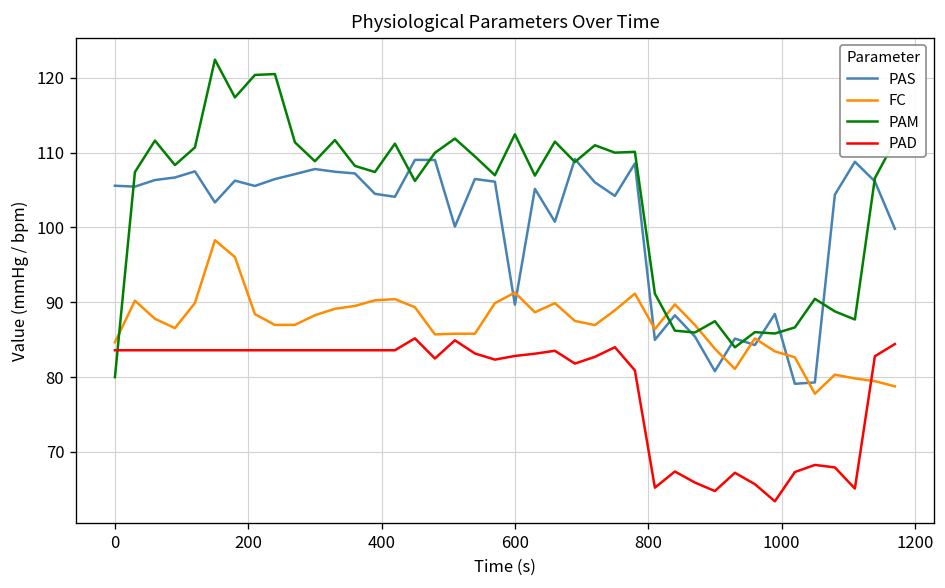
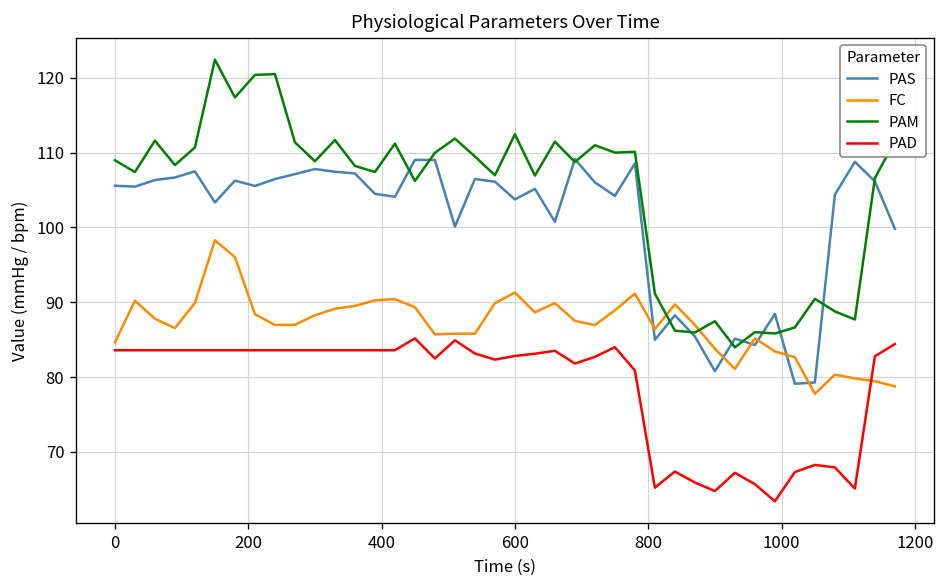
PAM, 0: 80 -> 109
PAS, 600: 90 -> 104
